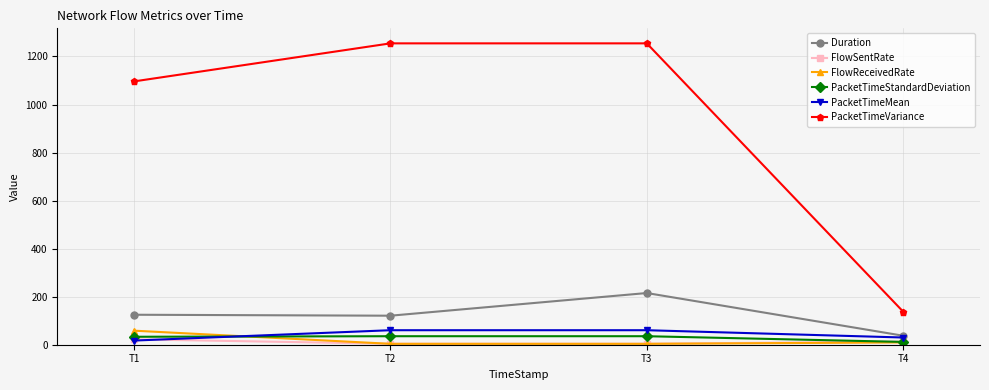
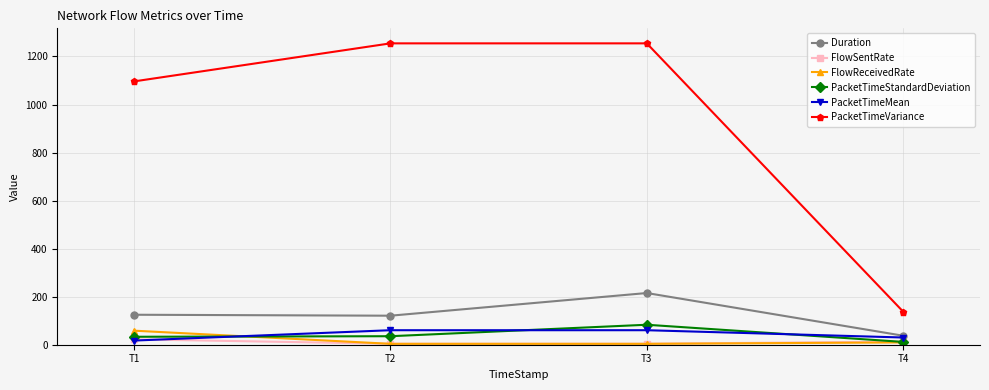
PacketTimeStandardDeviation, T3: 40 -> 80
